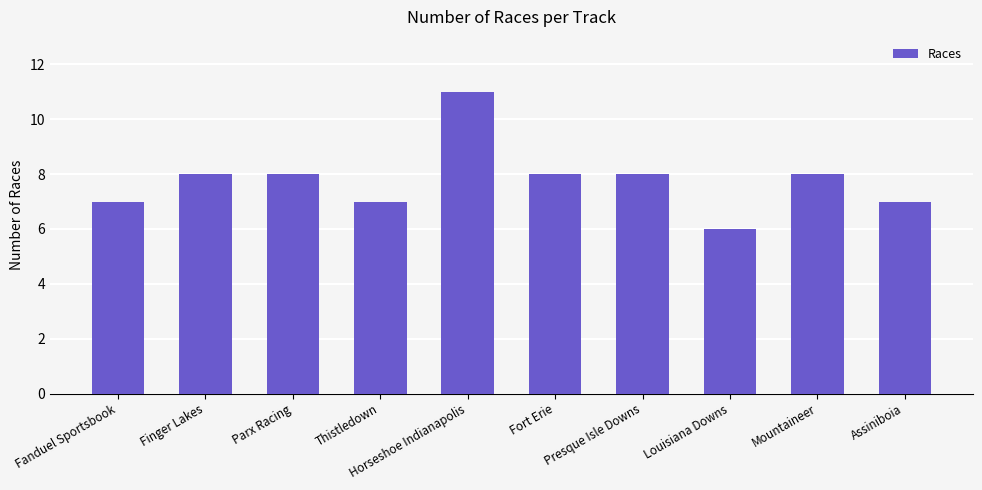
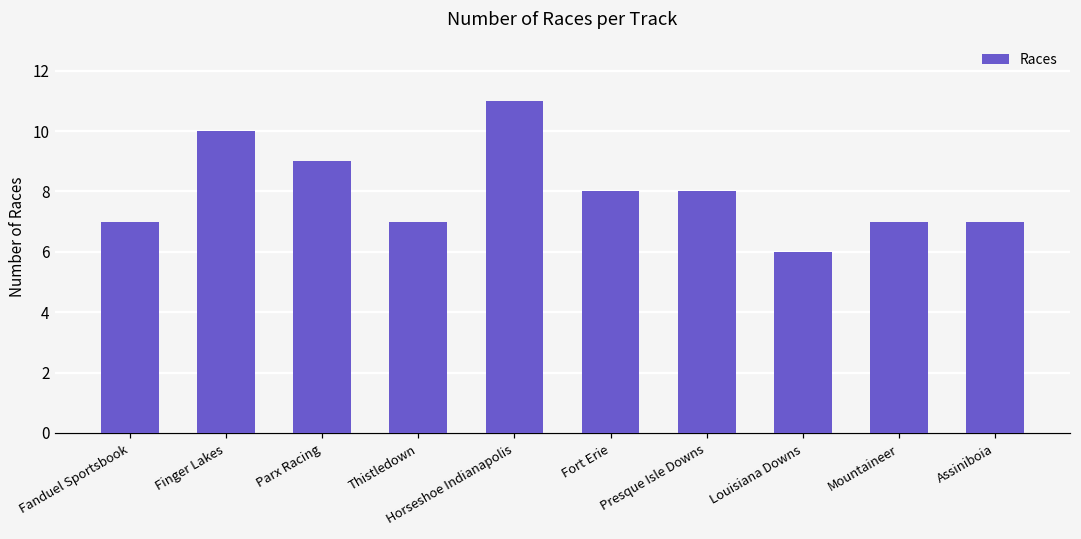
Finger Lakes: 8 -> 10
Parx Racing: 8 -> 9
Mountaineer: 8 -> 7
